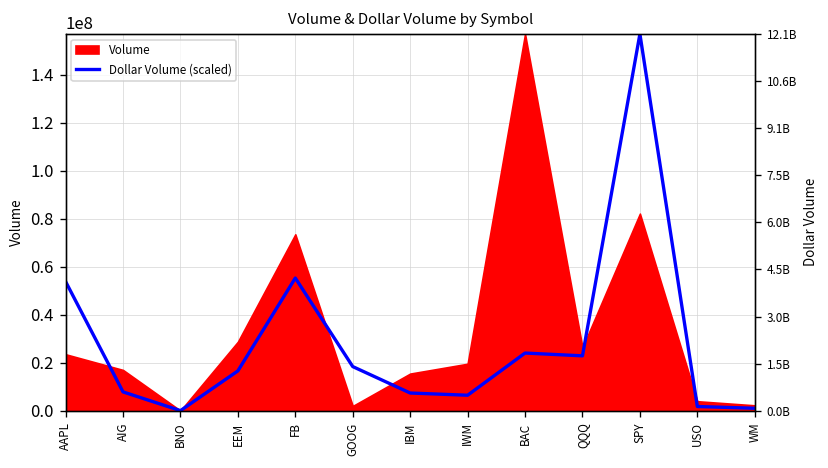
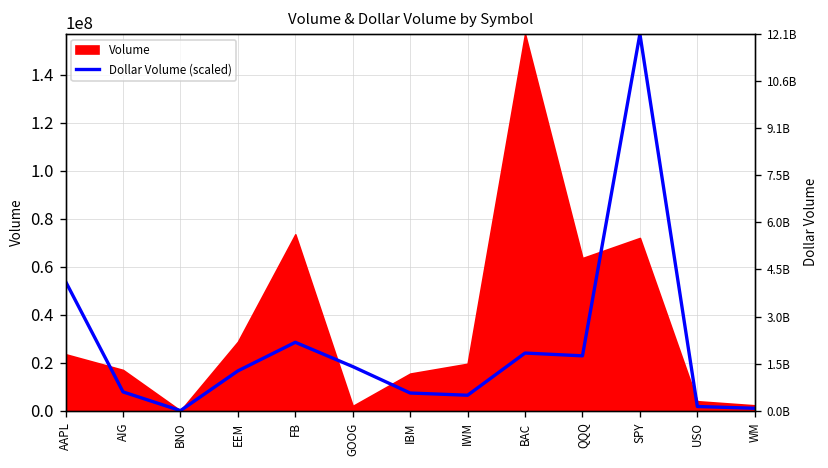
Dollar Volume (scaled), FB: 55000000 -> 29000000
Volume, QQQ: 26000000 -> 64000000
Volume, SPY: 82000000 -> 72000000
